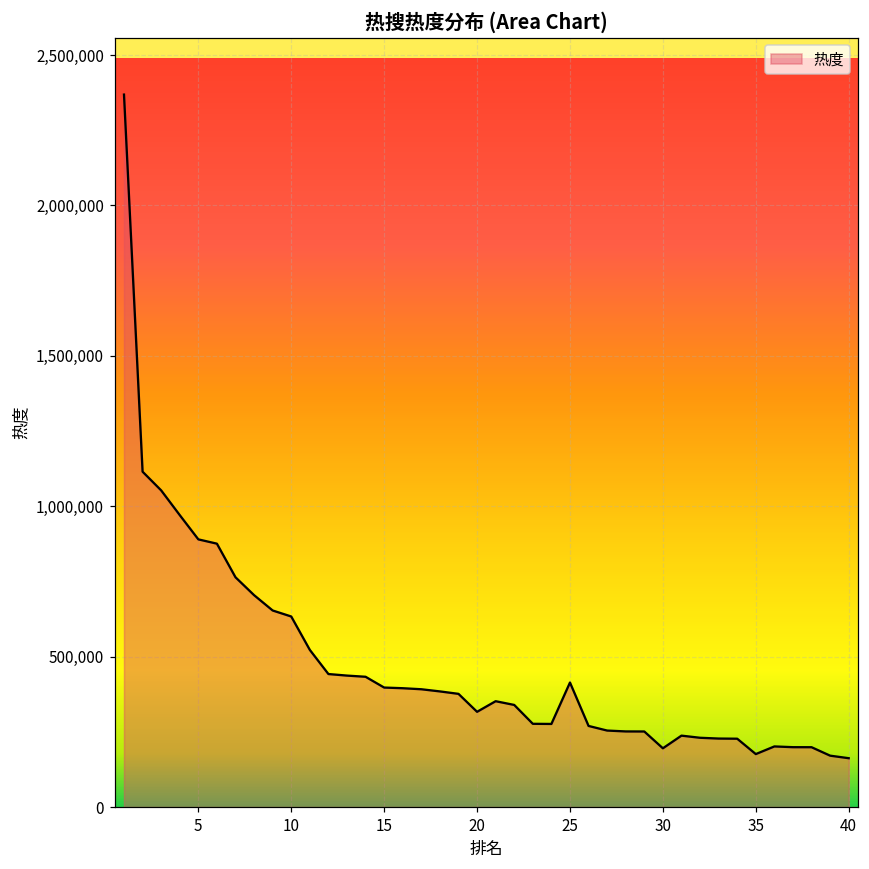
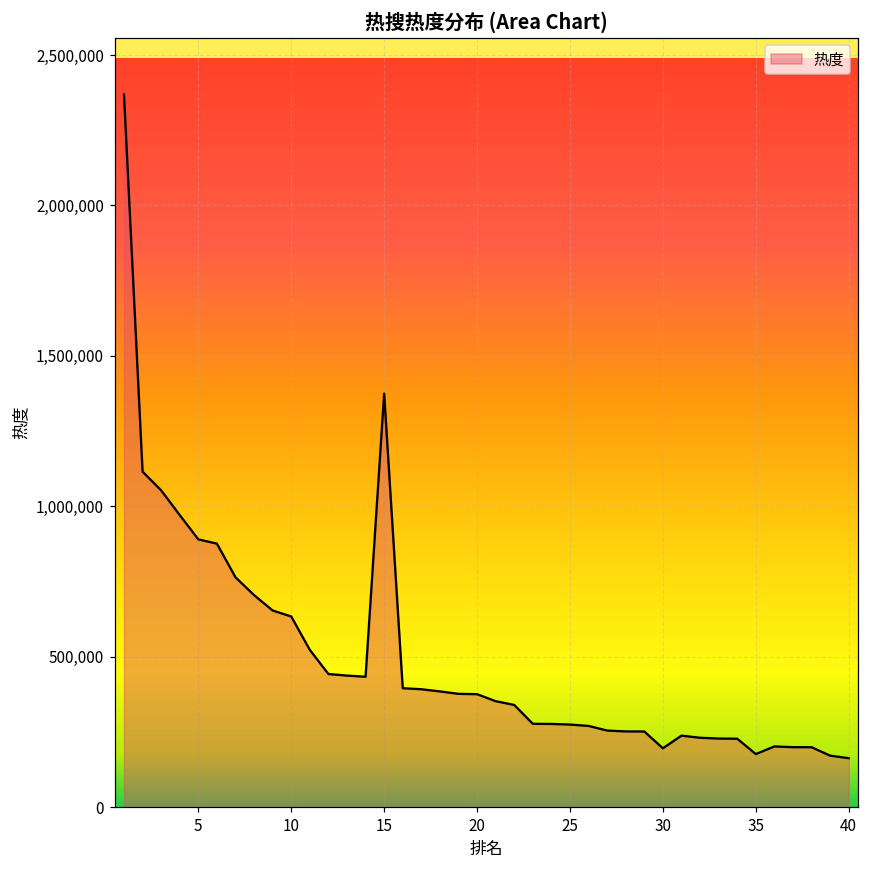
15: 400,000 -> 1,370,000
20: 320,000 -> 380,000
25: 410,000 -> 270,000
